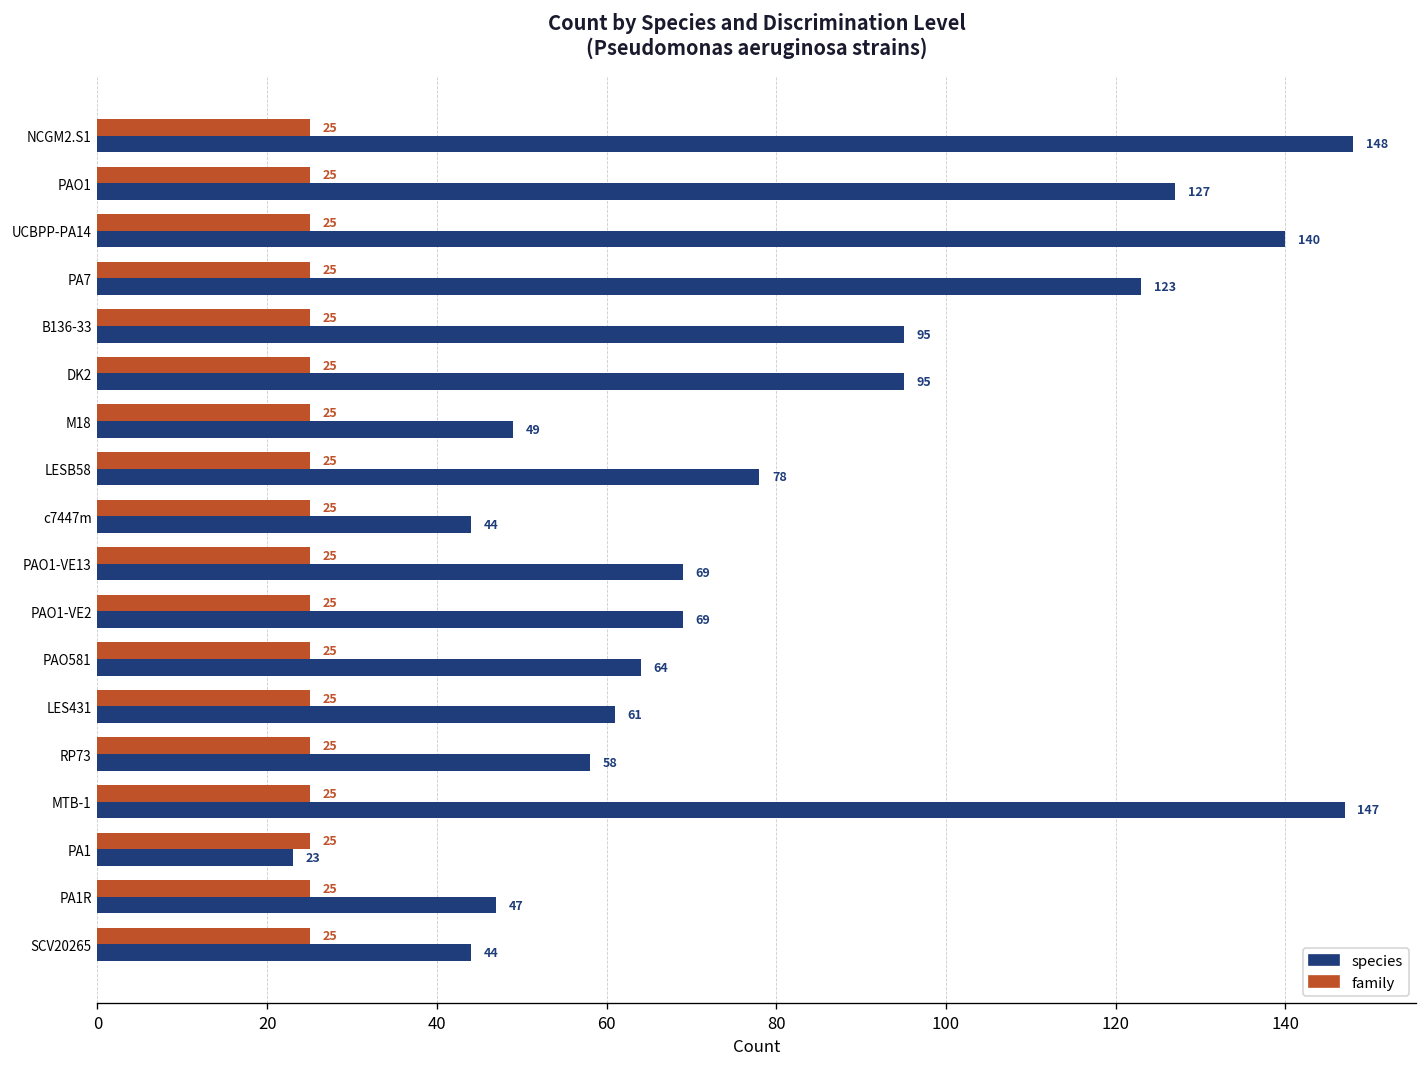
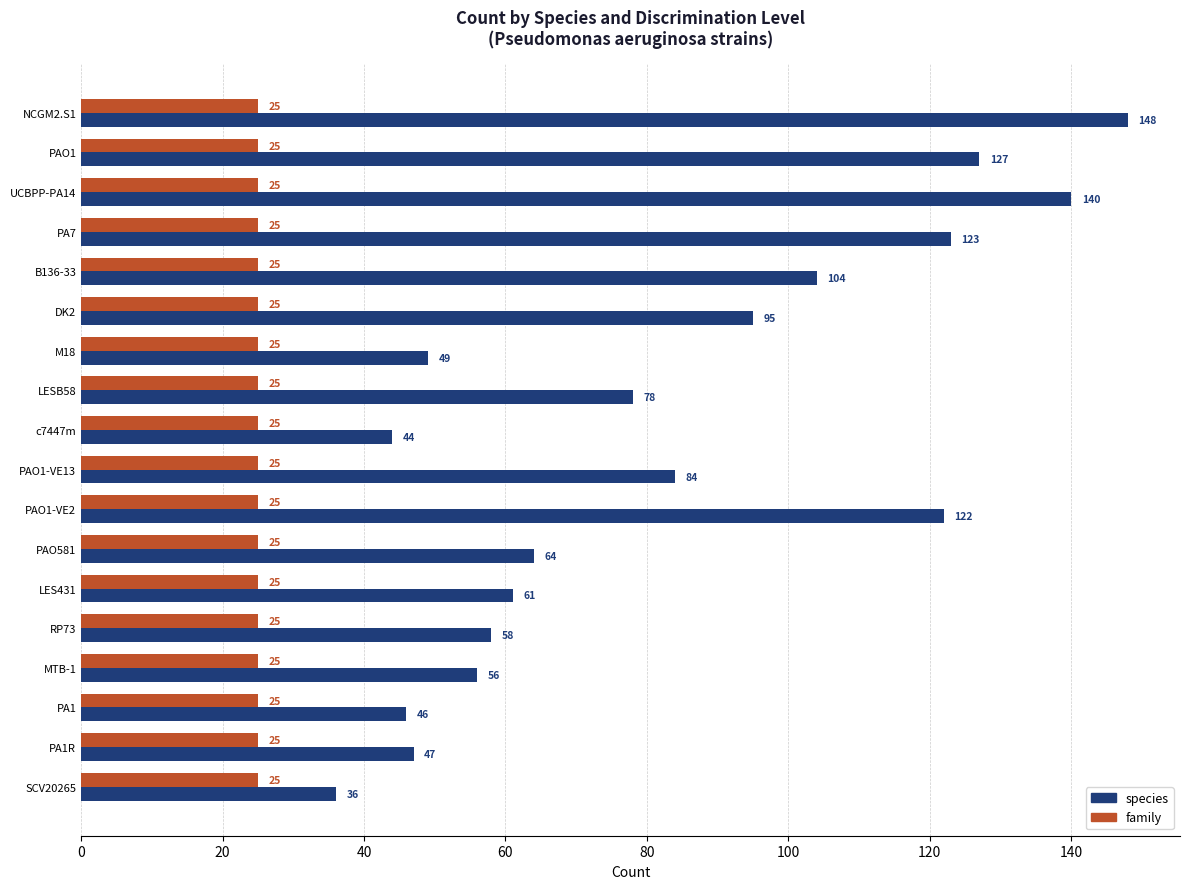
species, B136-33: 95 -> 104
species, PAO1-VE13: 69 -> 84
species, PAO1-VE2: 69 -> 122
species, MTB-1: 147 -> 56
species, PA1: 23 -> 46
species, SCV20265: 44 -> 36
